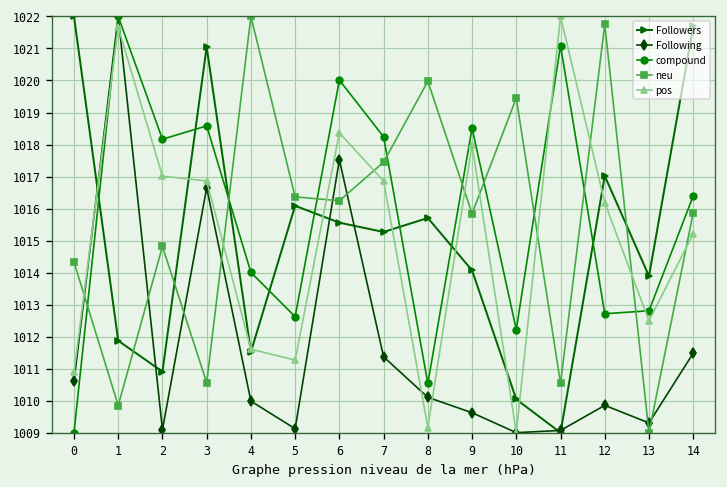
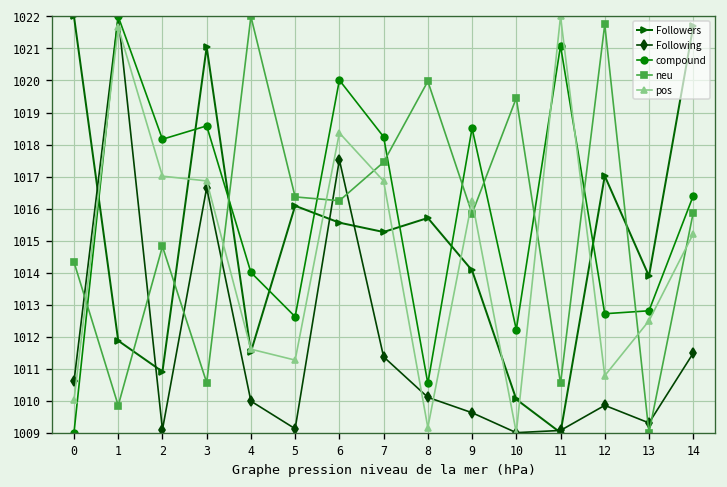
pos, 0: 1010.9 -> 1010.0
pos, 9: 1018.0 -> 1016.2
pos, 12: 1016.2 -> 1010.8
